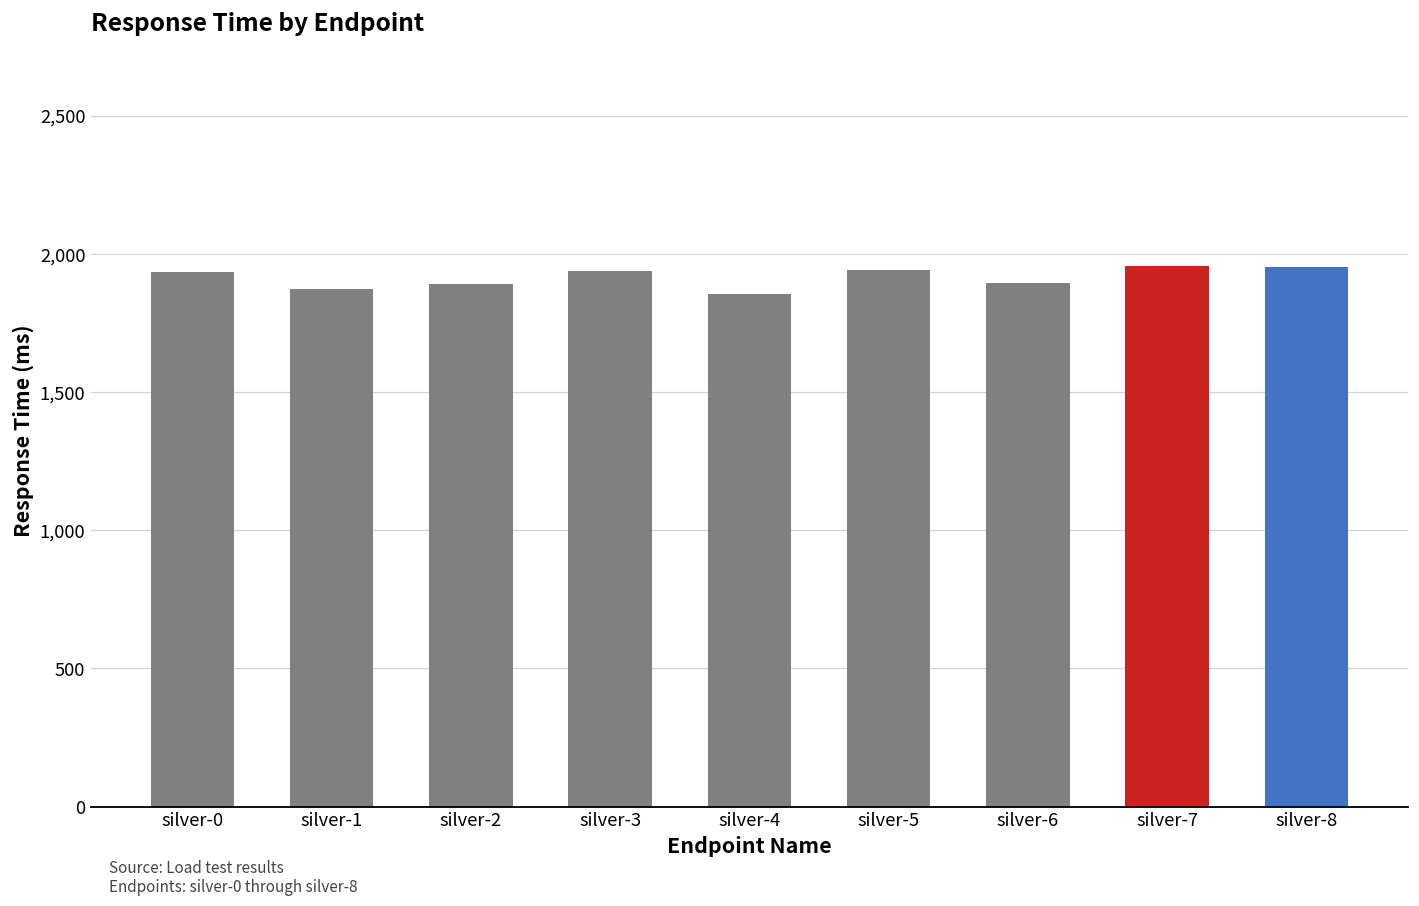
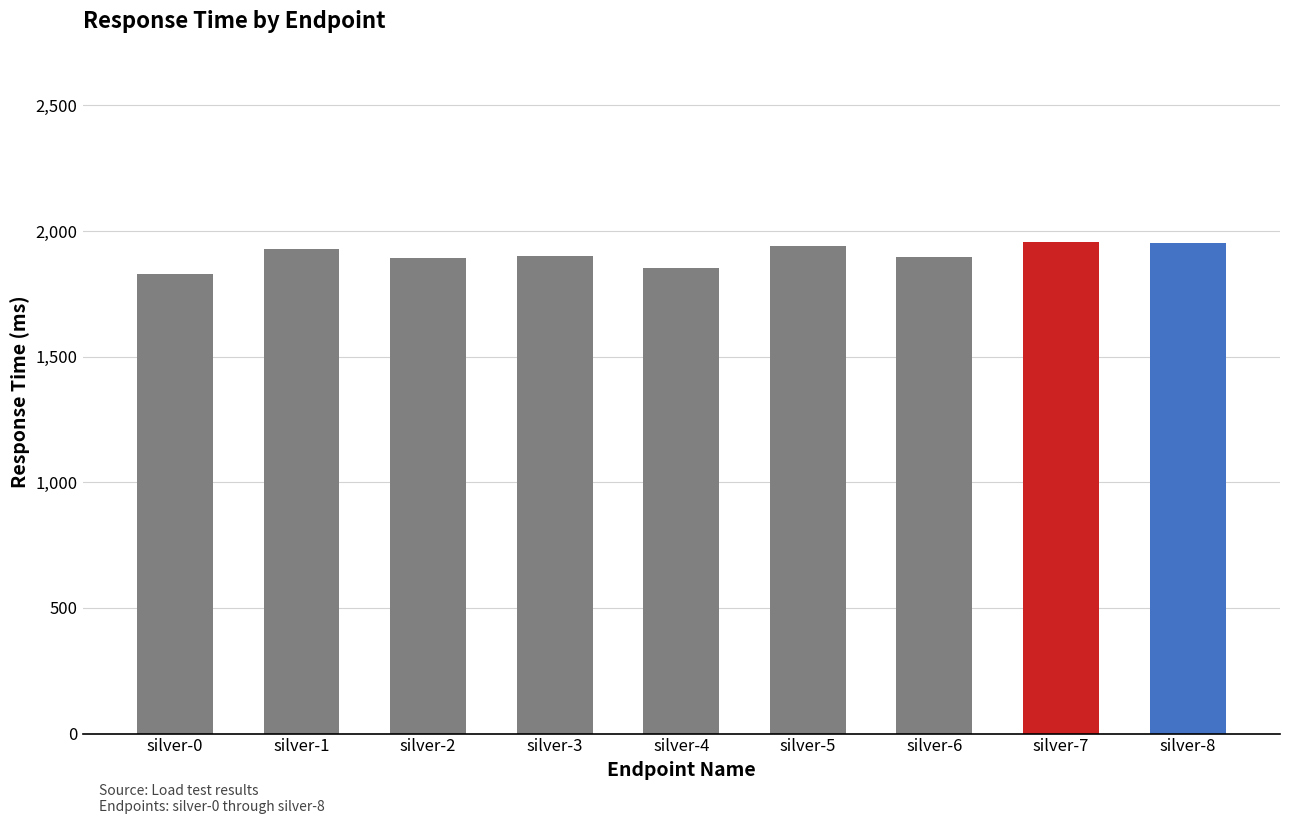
silver-0: 1,940 -> 1,830
silver-1: 1,870 -> 1,930
silver-3: 1,940 -> 1,900
